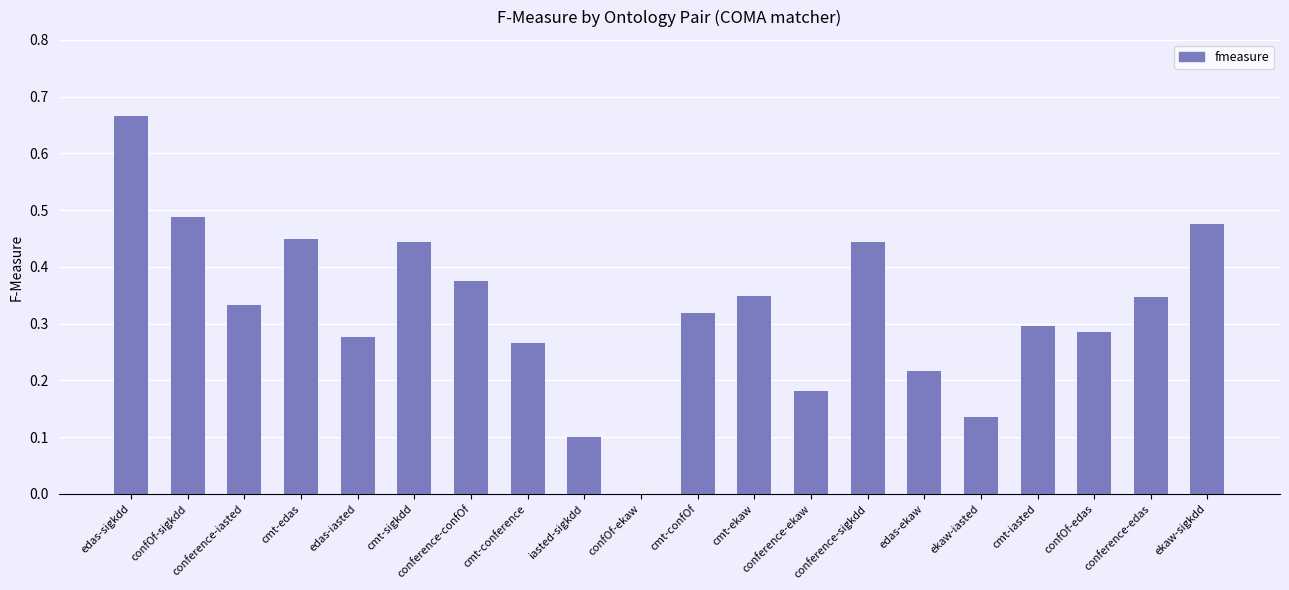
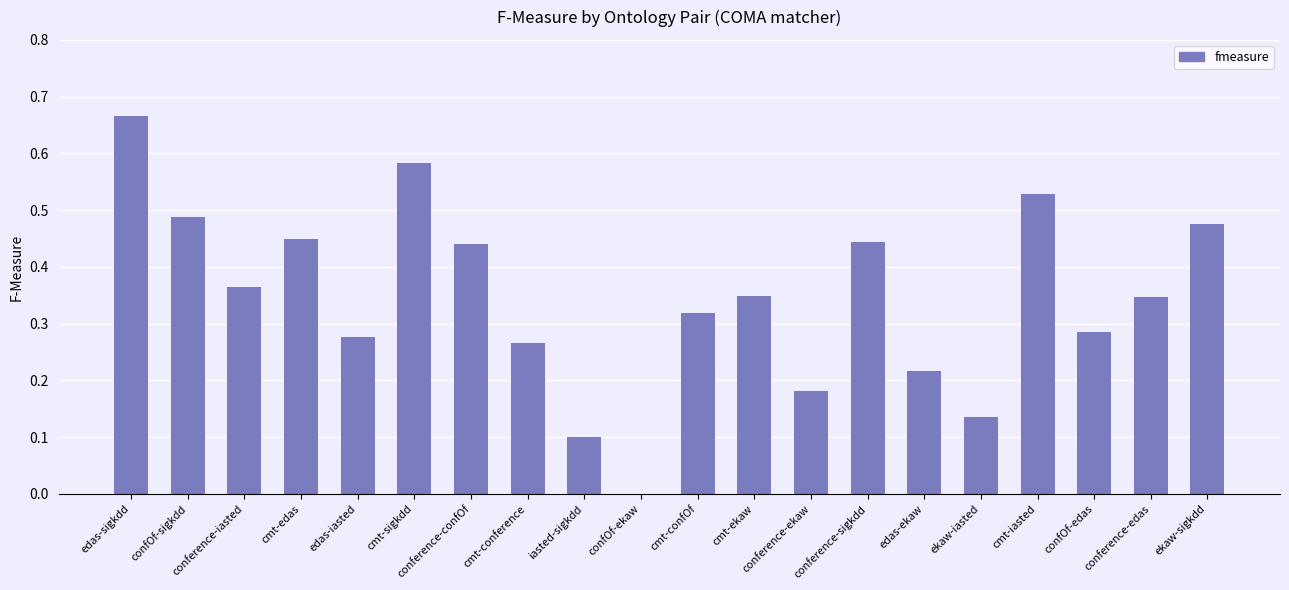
conference-iasted: 0.33 -> 0.36
cmt-sigkdd: 0.44 -> 0.58
conference-confOf: 0.38 -> 0.44
cmt-iasted: 0.30 -> 0.53
